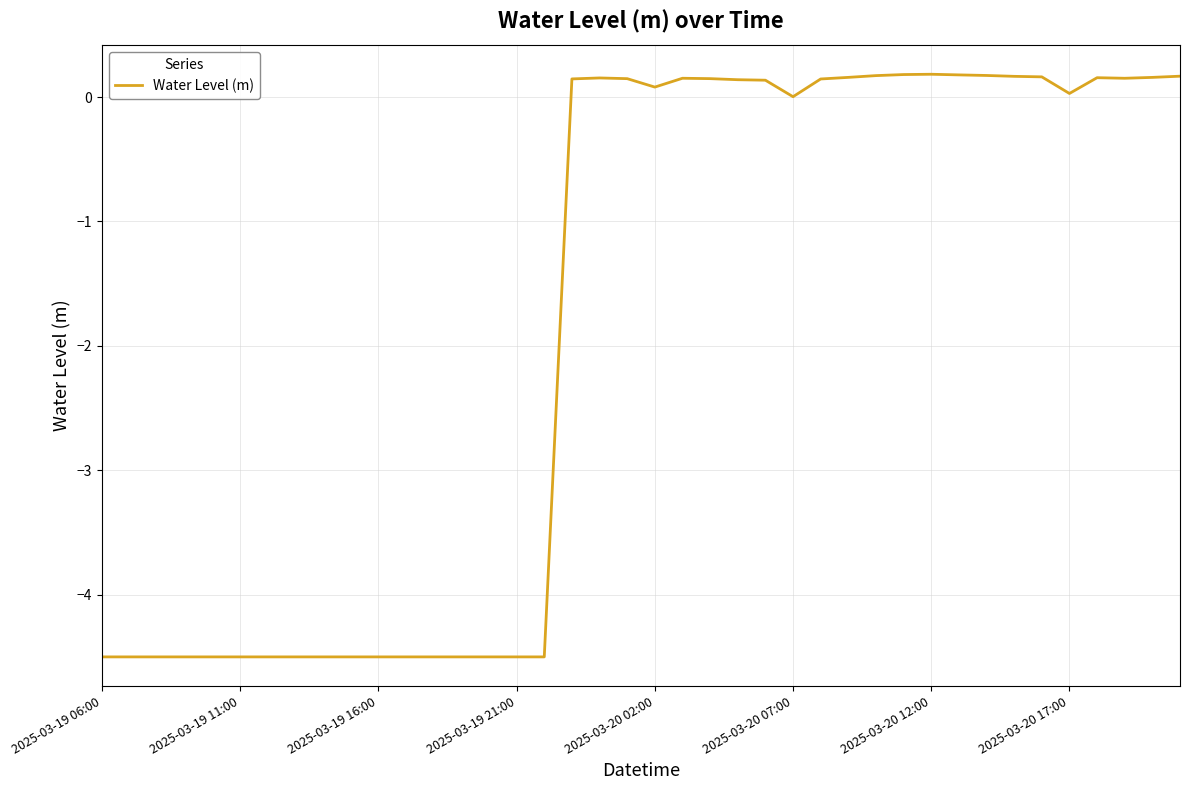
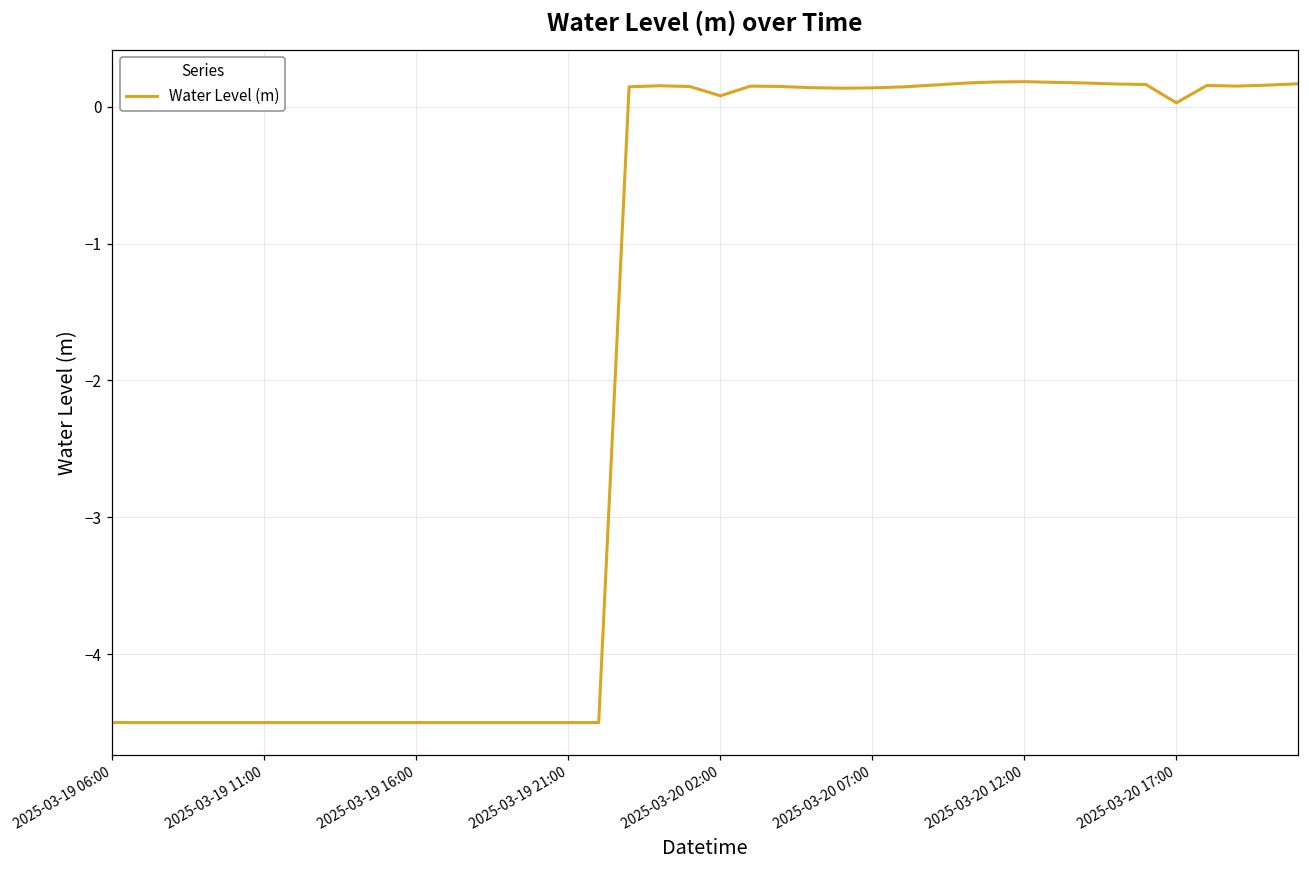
2025-03-20 07:00: 0.00 -> 0.14
